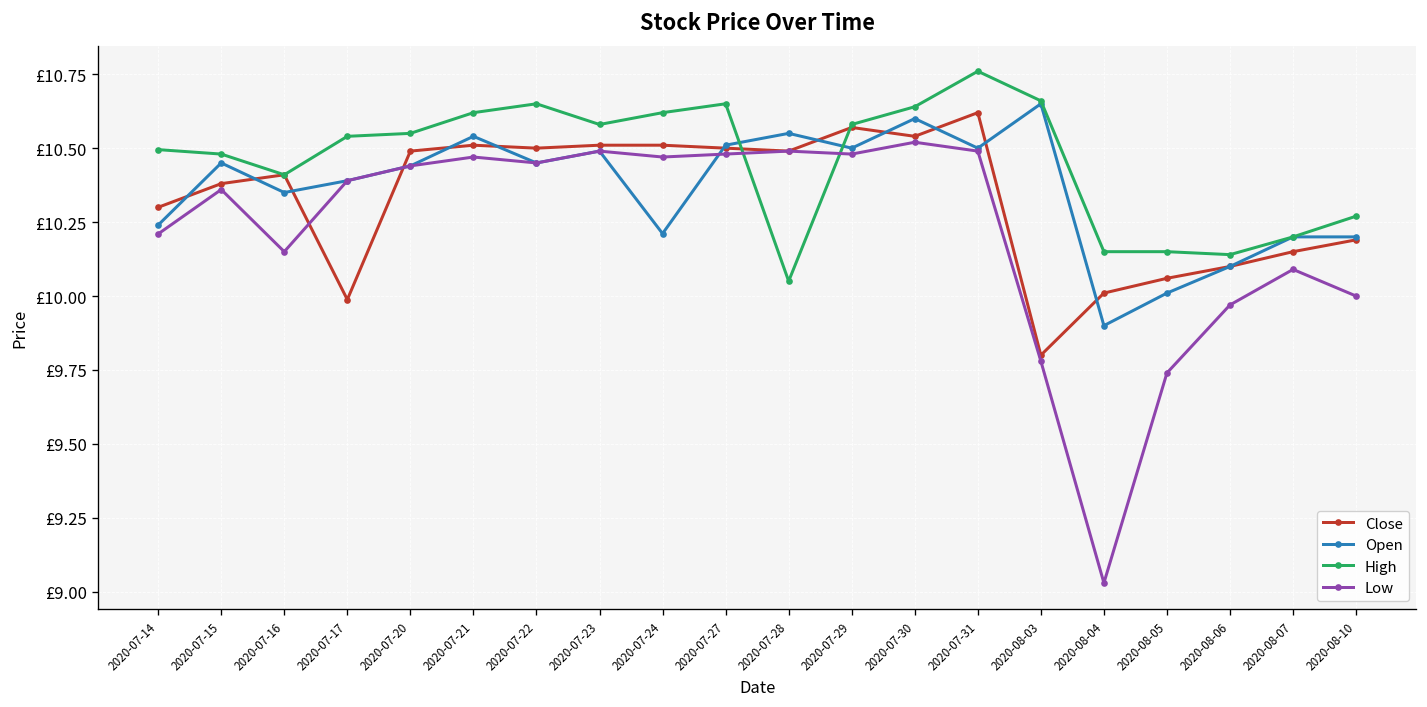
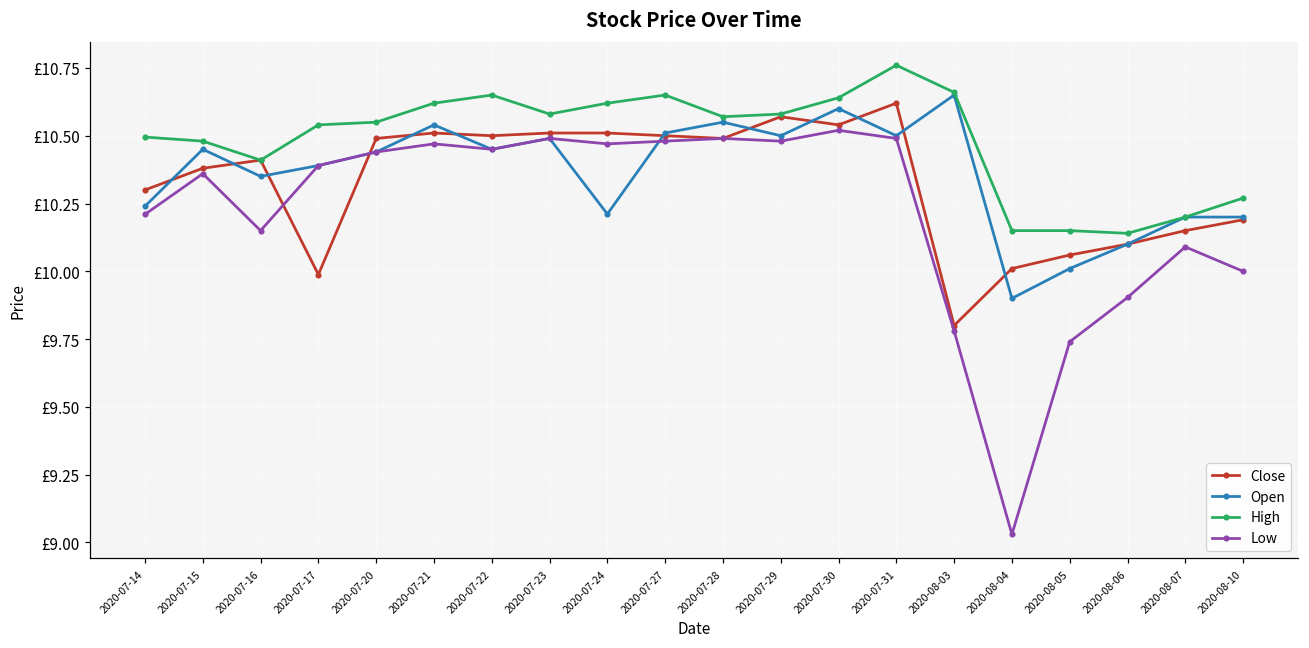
High, 2020-07-28: £10.05 -> £10.57
Low, 2020-08-06: £9.97 -> £9.90
